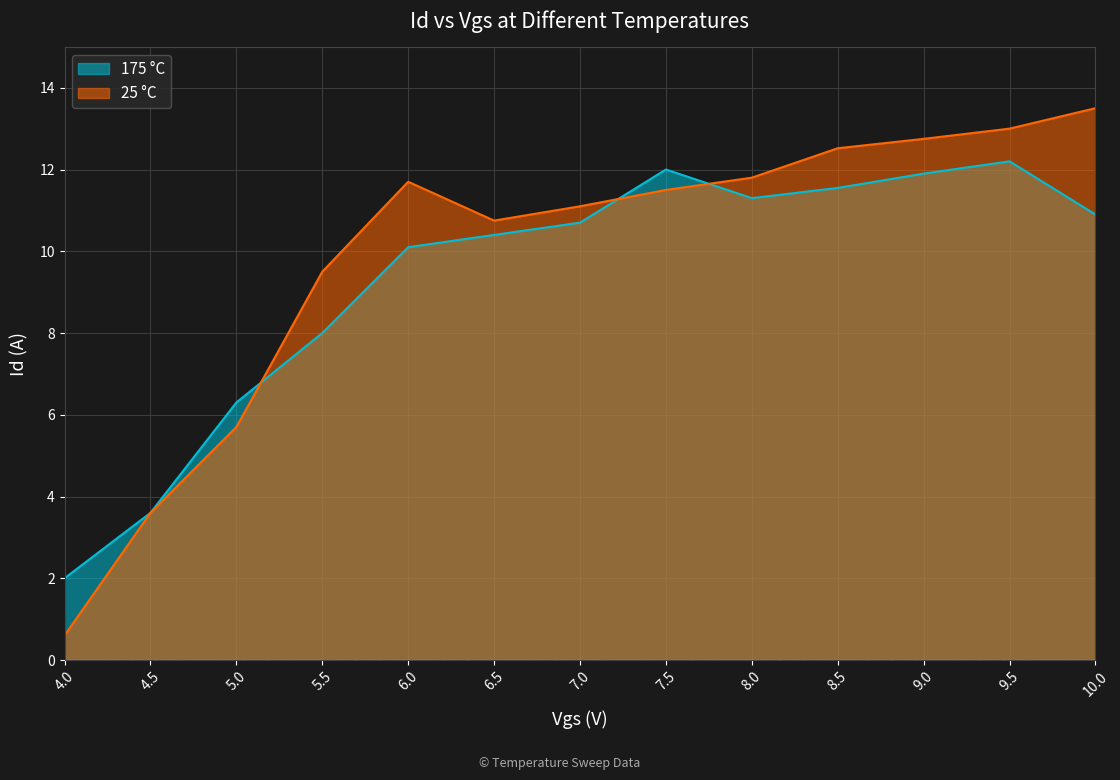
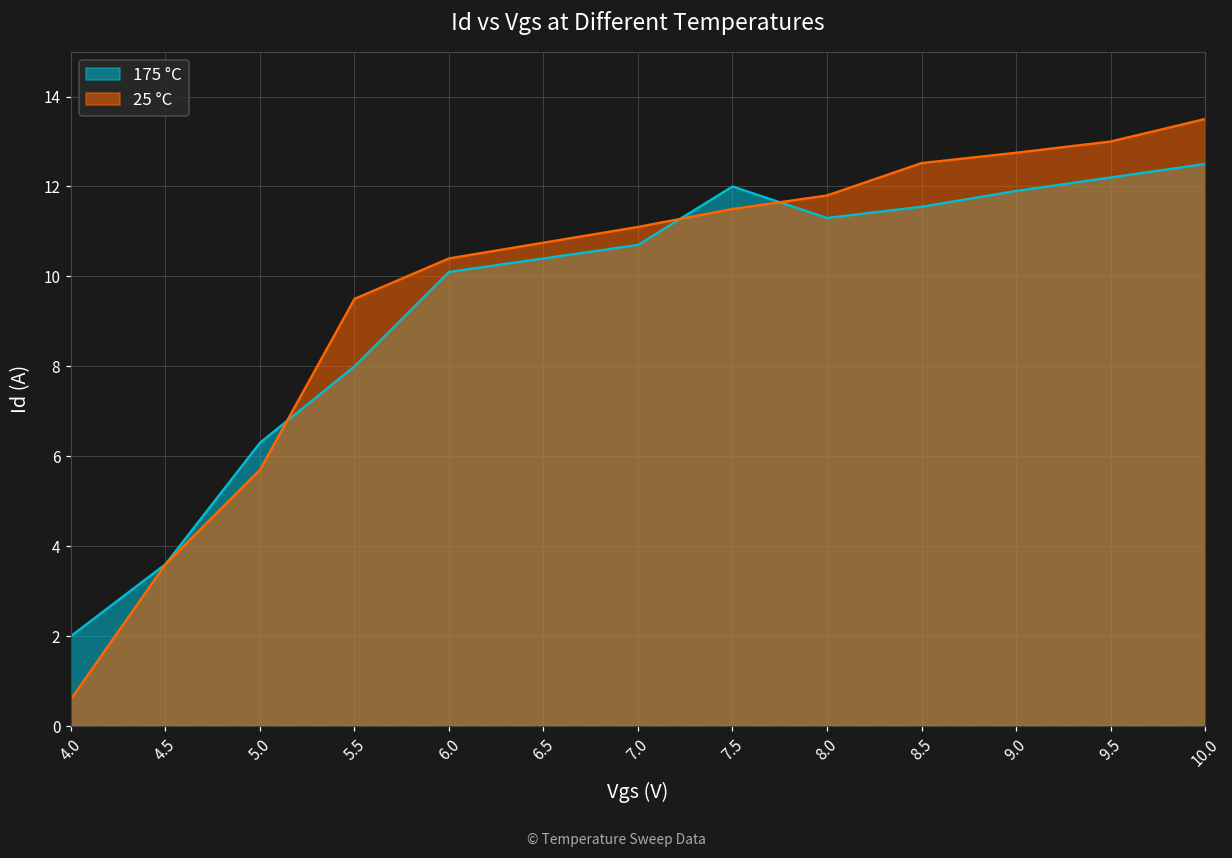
25 °C, 6.0: 11.7 -> 10.4
175 °C, 10.0: 10.9 -> 12.5
